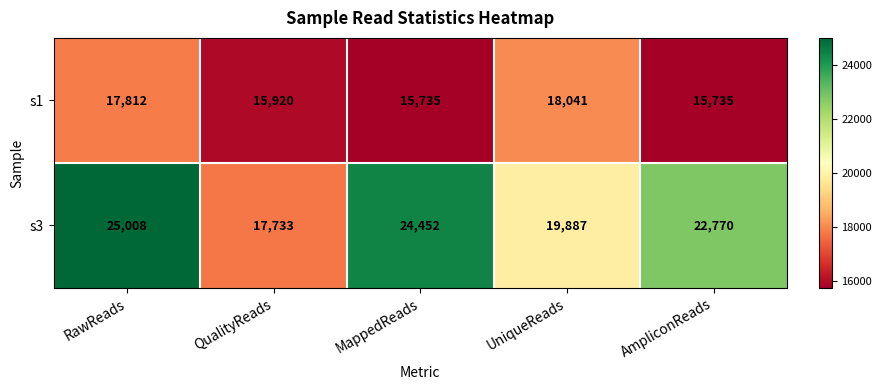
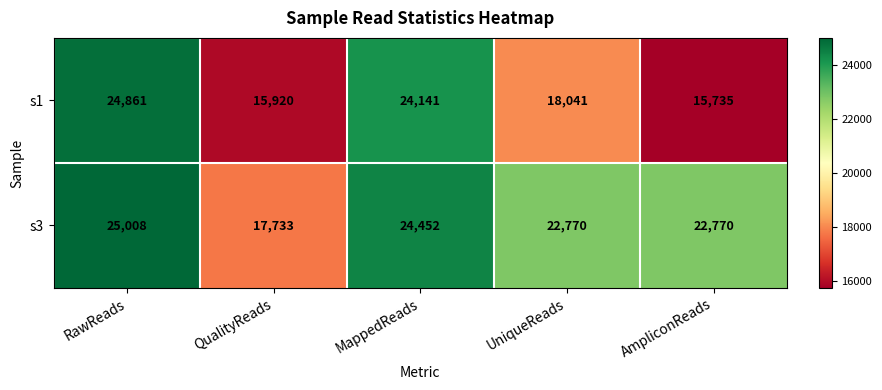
s1, RawReads: 17,812 -> 24,861
s1, MappedReads: 15,735 -> 24,141
s3, UniqueReads: 19,887 -> 22,770
